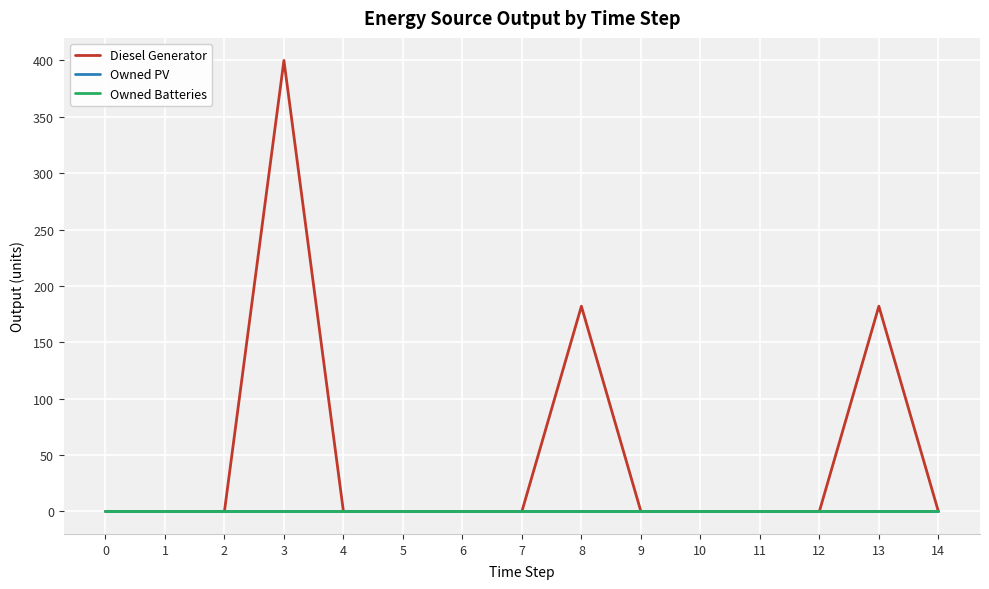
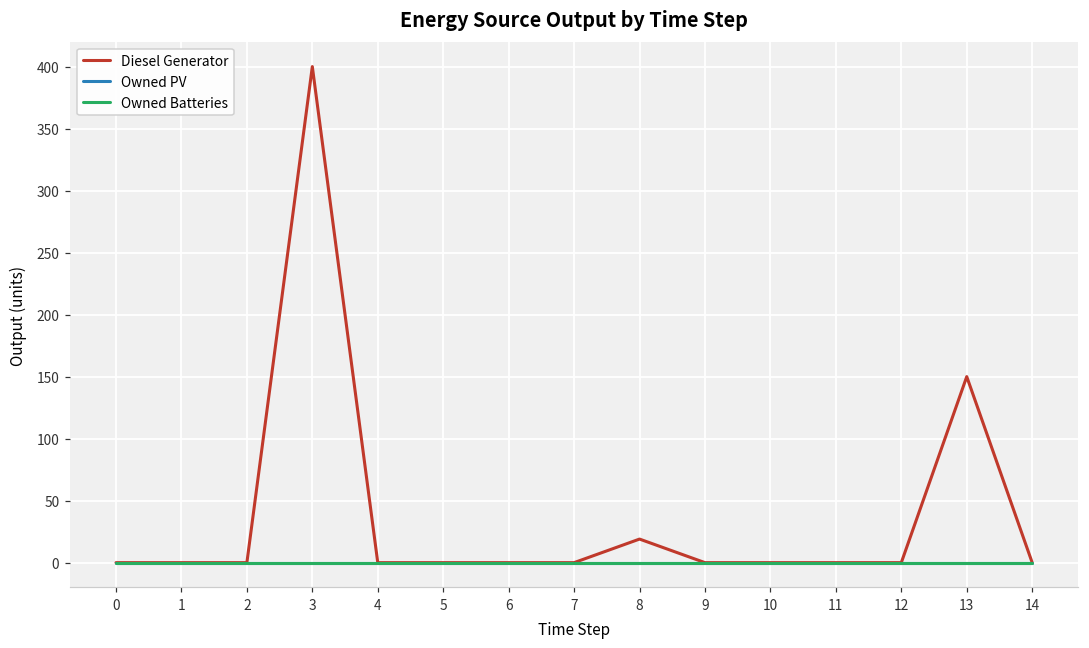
Diesel Generator, 8: 182 -> 19
Diesel Generator, 13: 182 -> 150
